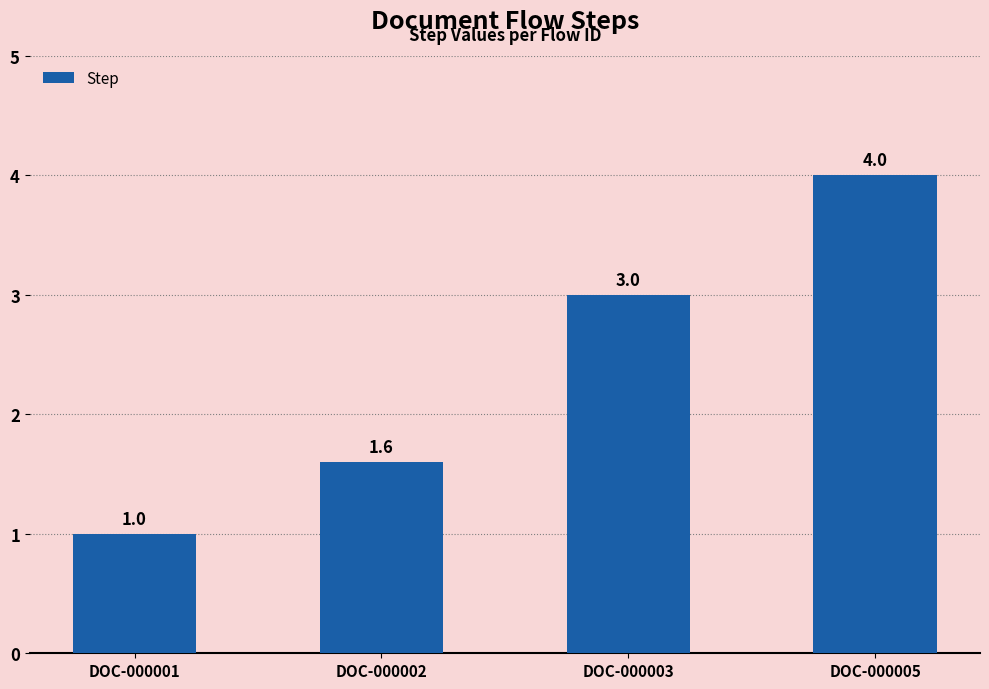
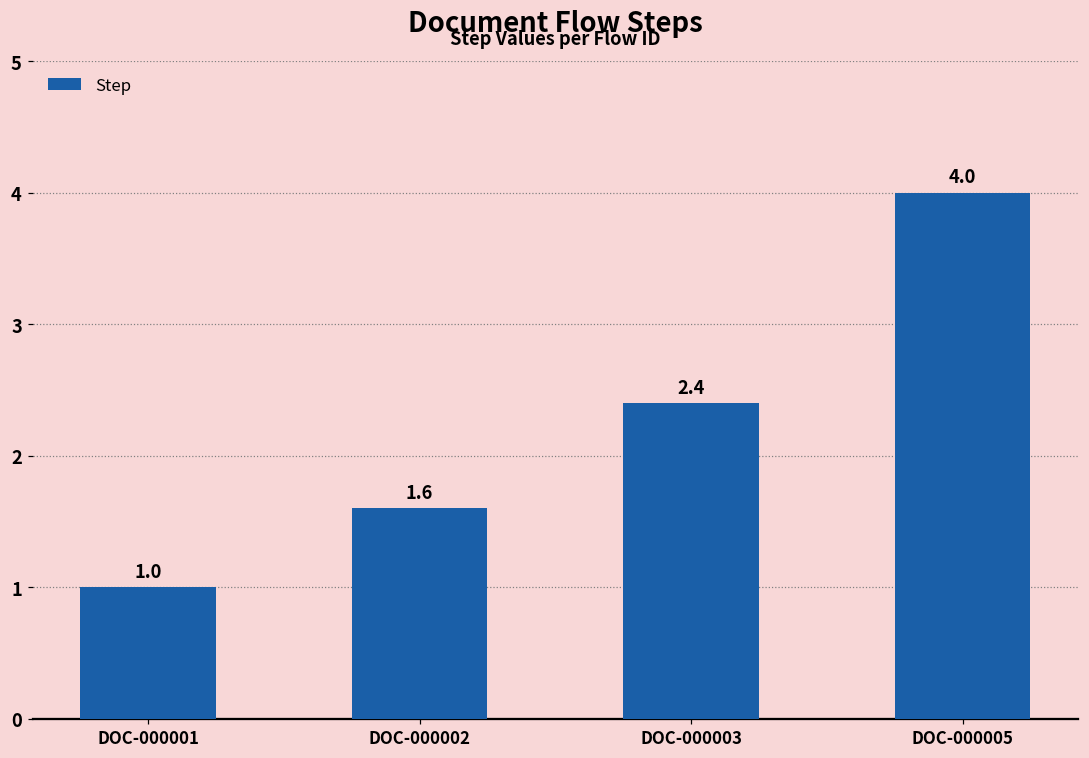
DOC-000003: 3.0 -> 2.4
